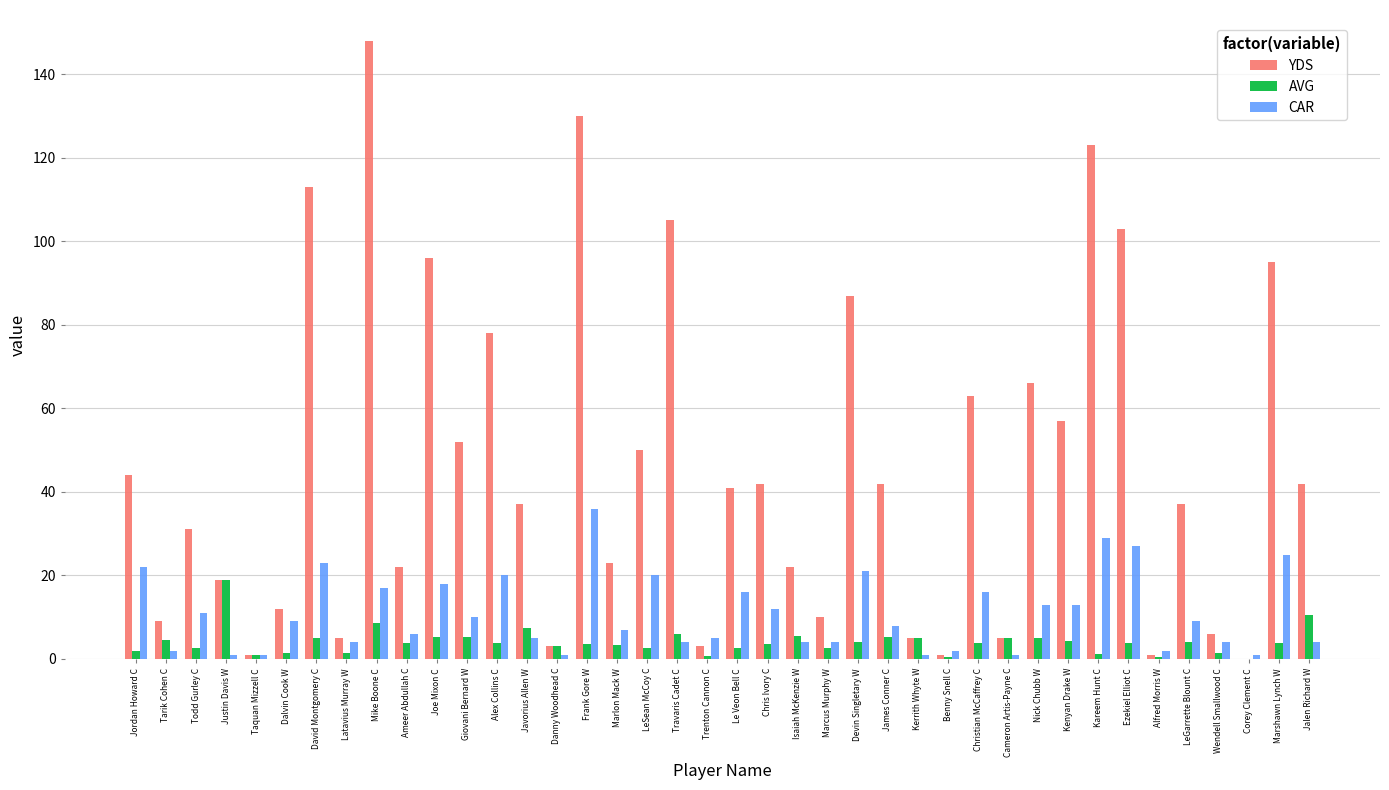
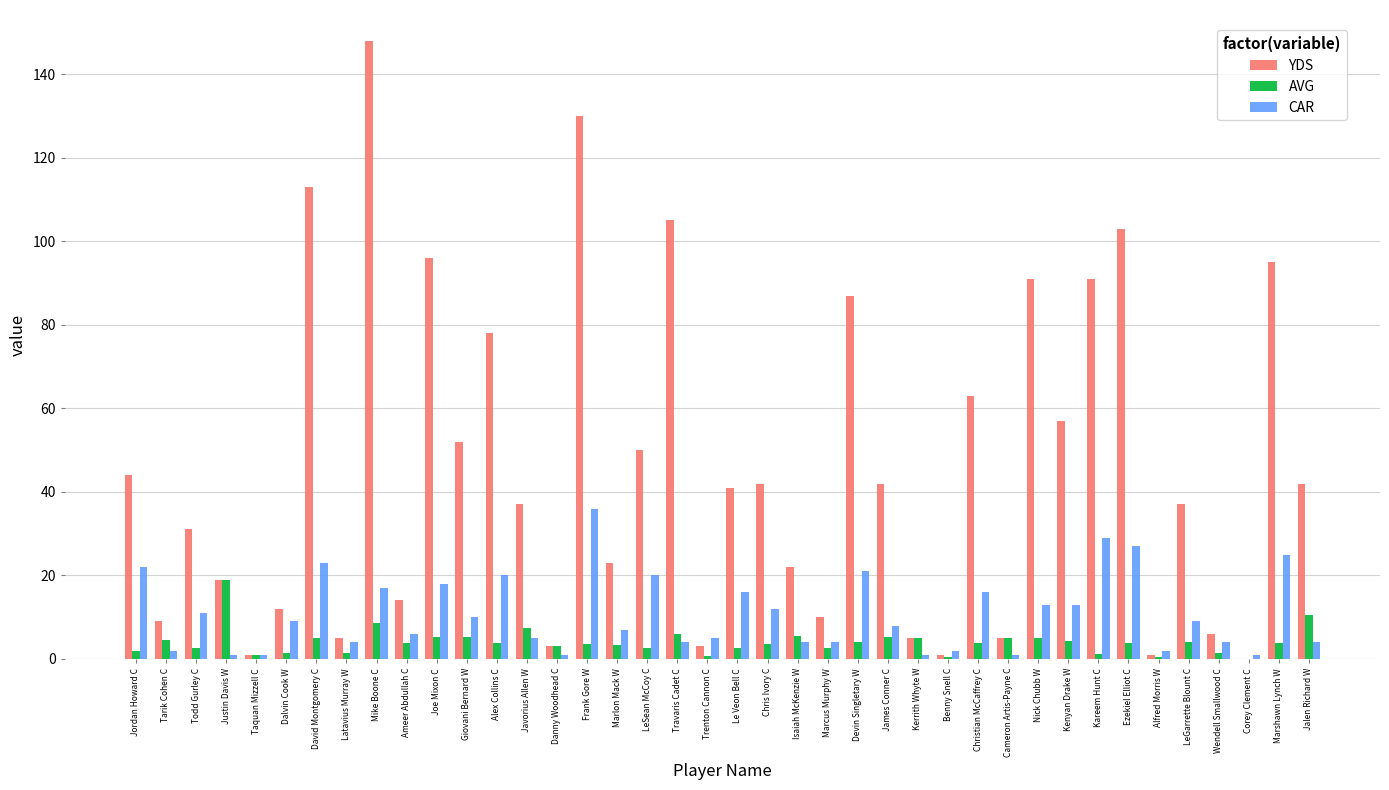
YDS, Ameer Abdullah C: 22 -> 14
YDS, Nick Chubb W: 66 -> 91
YDS, Kareem Hunt C: 123 -> 91
